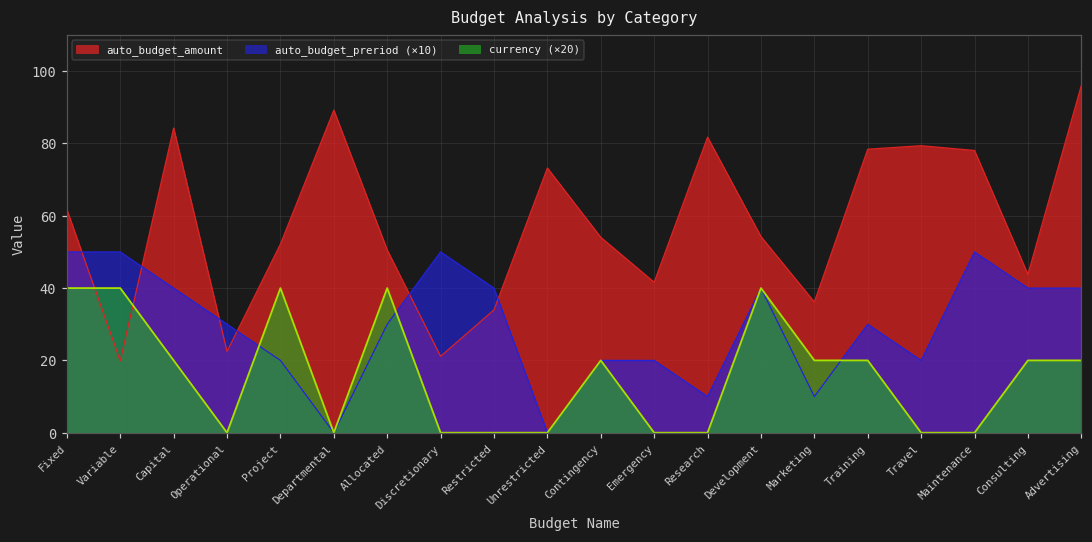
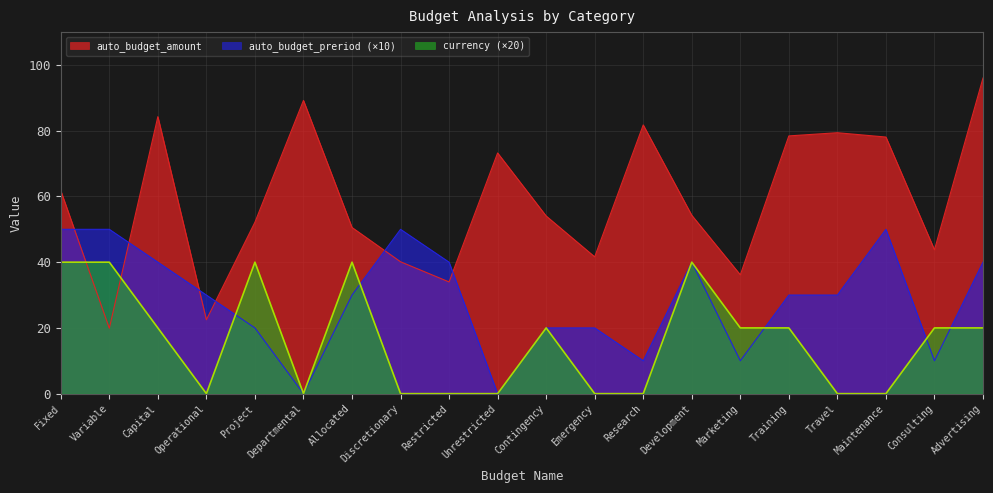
auto_budget_amount, Discretionary: 21 -> 40
auto_budget_preriod (×10), Travel: 20 -> 30
auto_budget_preriod (×10), Consulting: 40 -> 10
